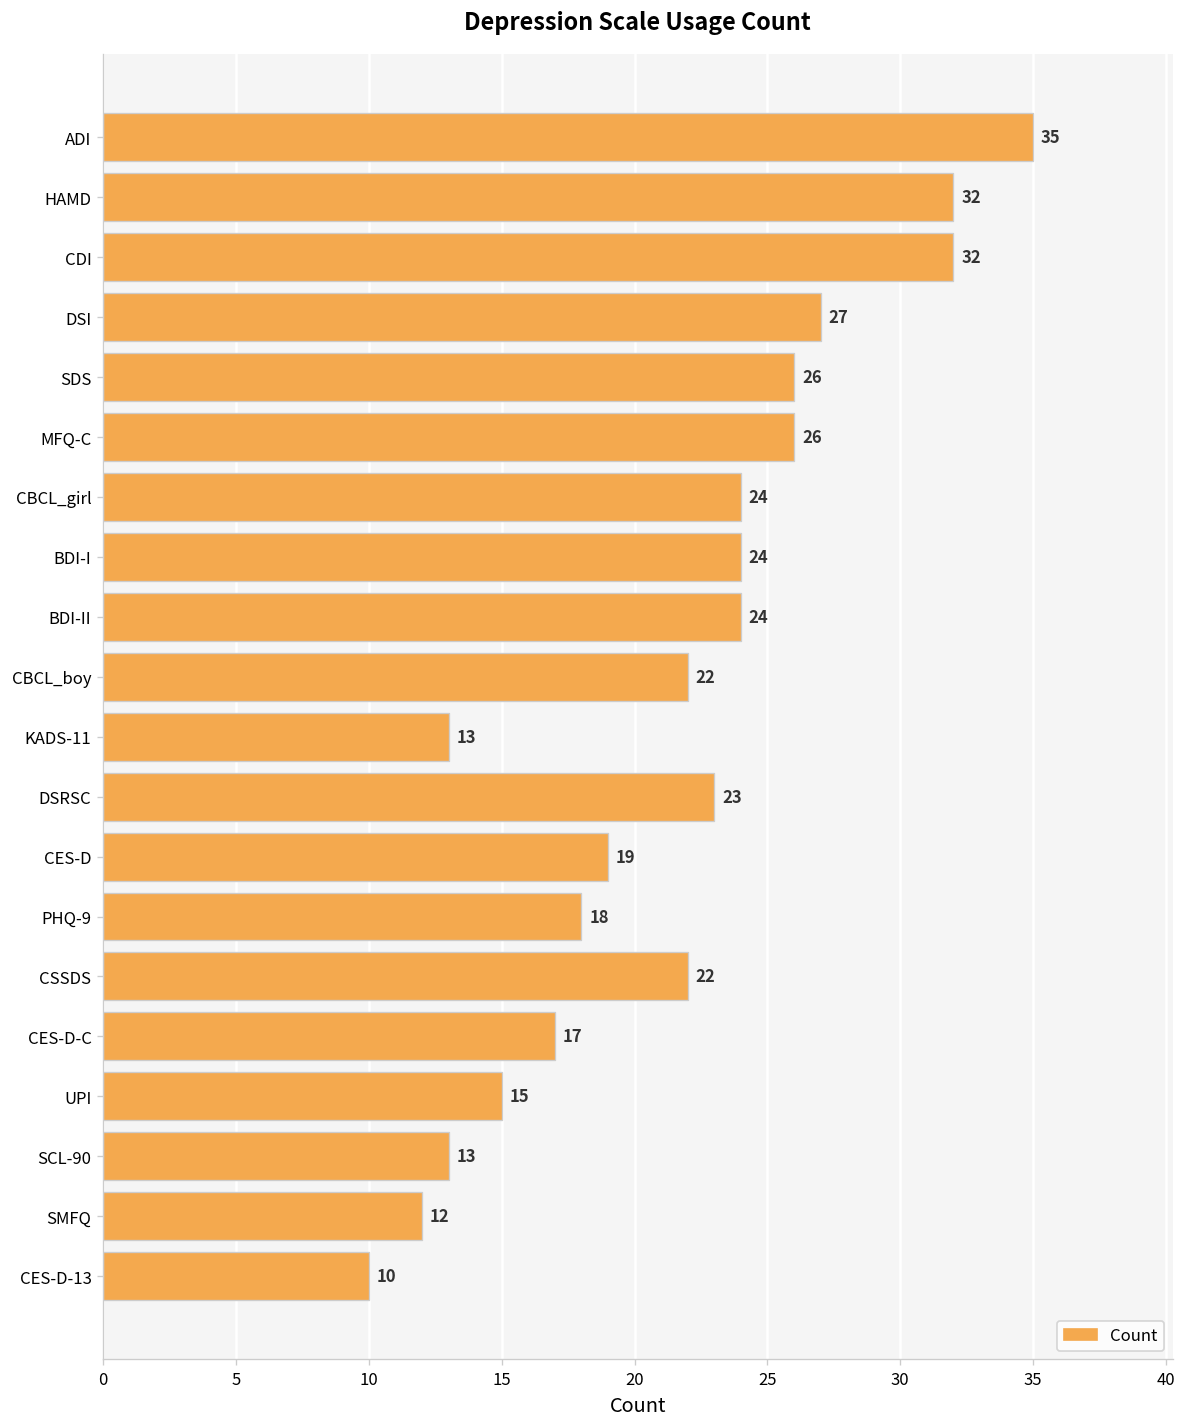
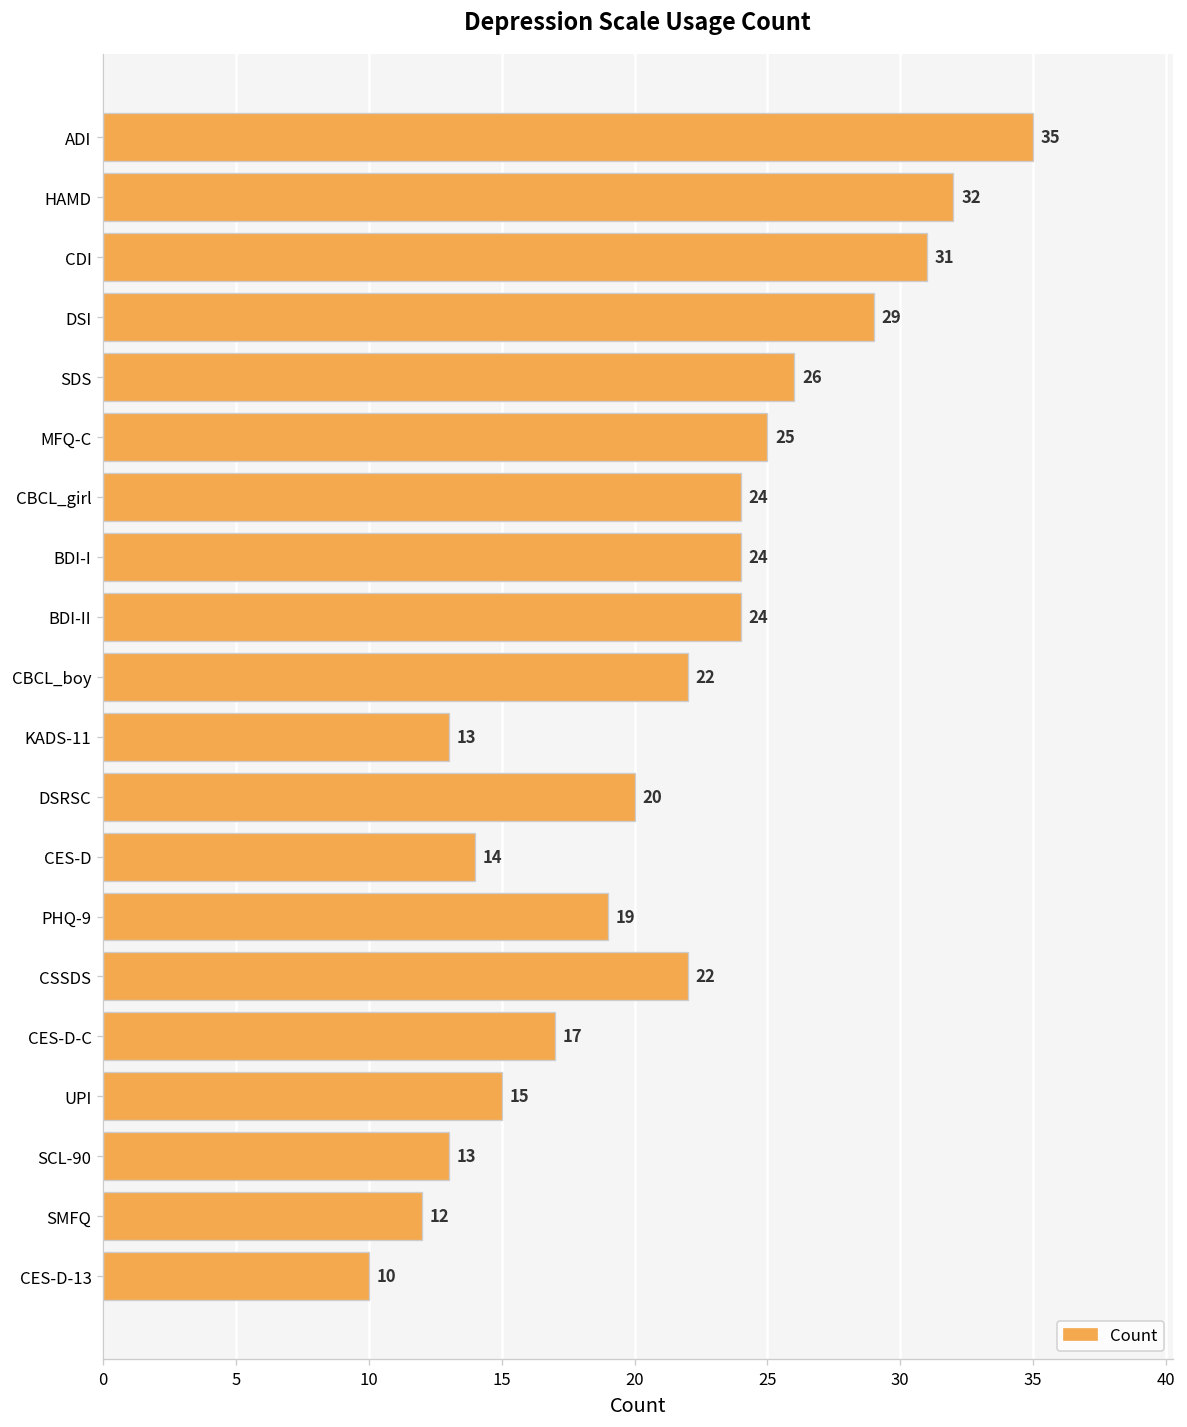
CDI: 32 -> 31
DSI: 27 -> 29
MFQ-C: 26 -> 25
DSRSC: 23 -> 20
CES-D: 19 -> 14
PHQ-9: 18 -> 19
